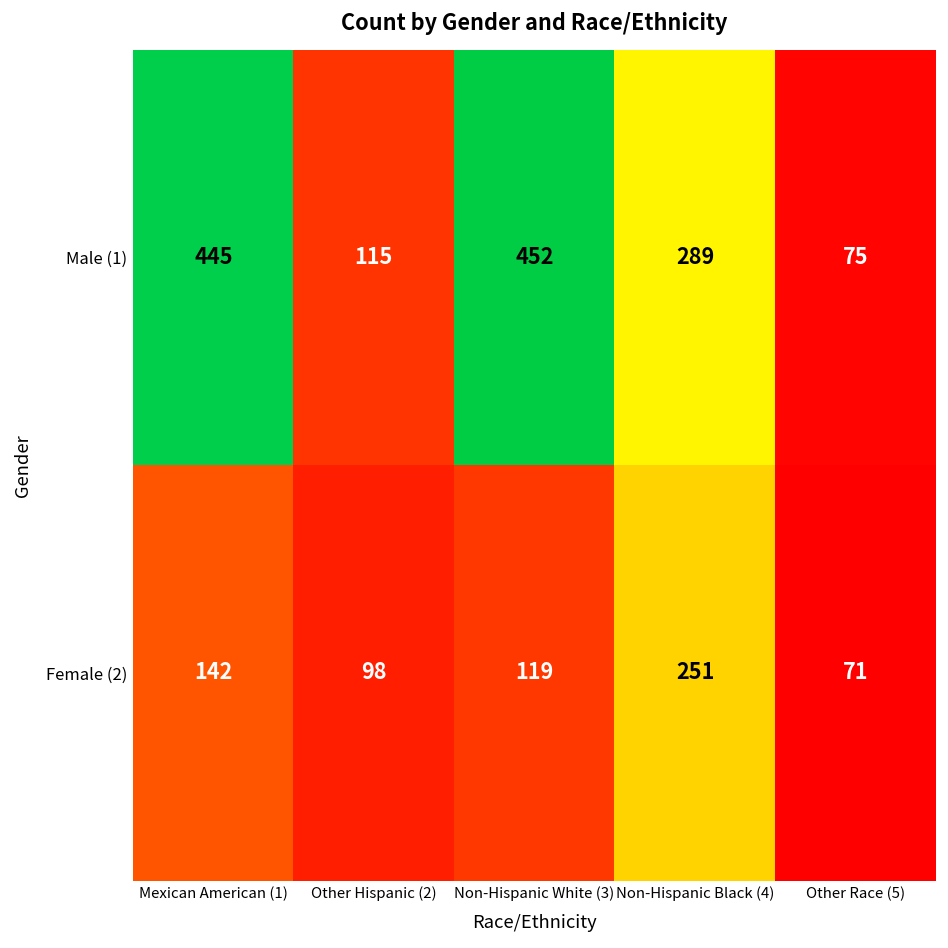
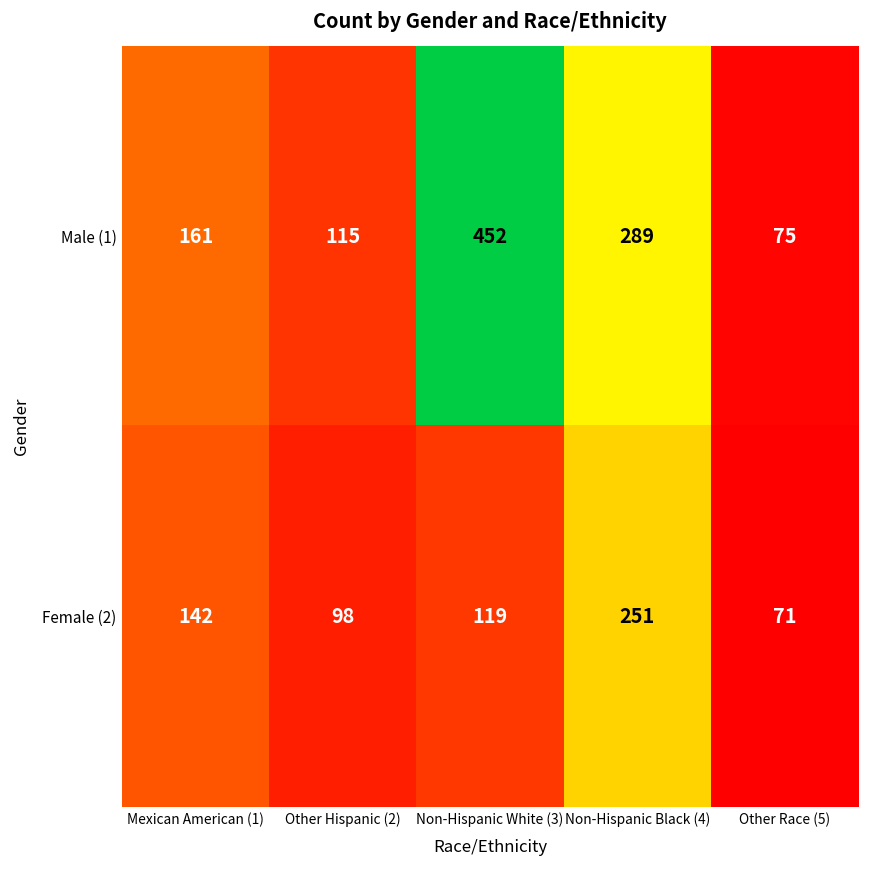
Male (1), Mexican American (1): 445 -> 161
